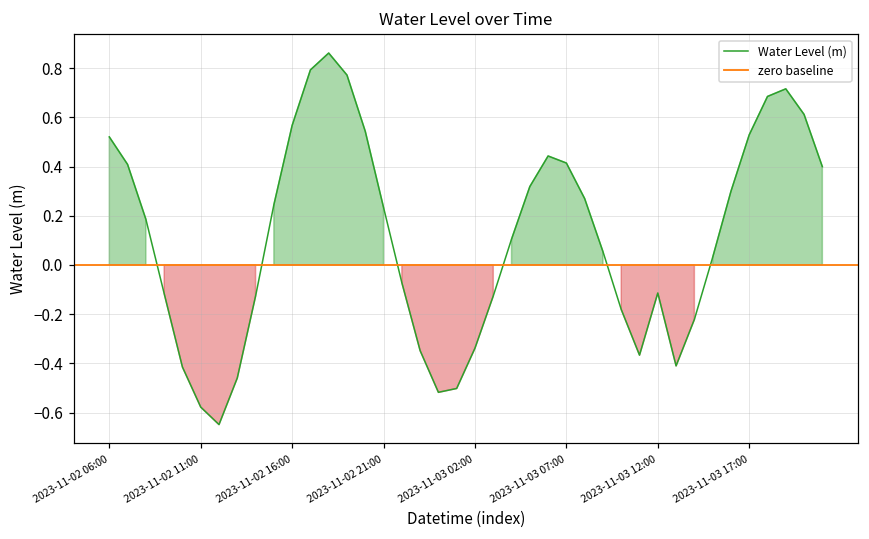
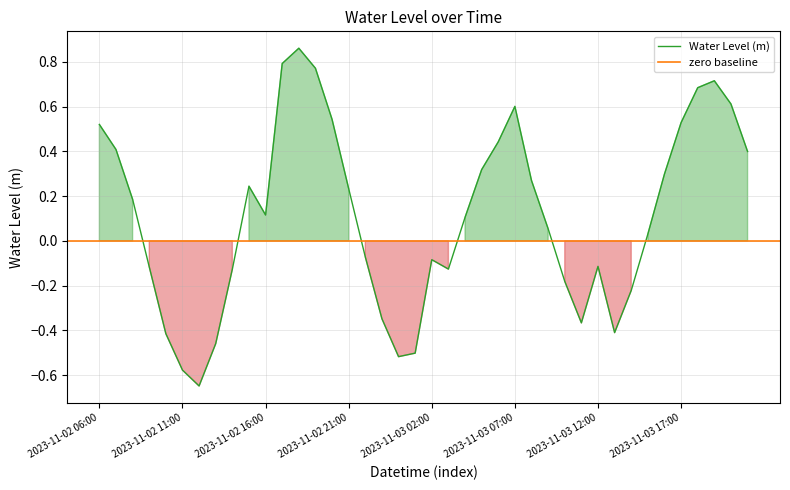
2023-11-02 16:00: 0.57 -> 0.12
2023-11-03 02:00: -0.34 -> -0.08
2023-11-03 07:00: 0.41 -> 0.60
